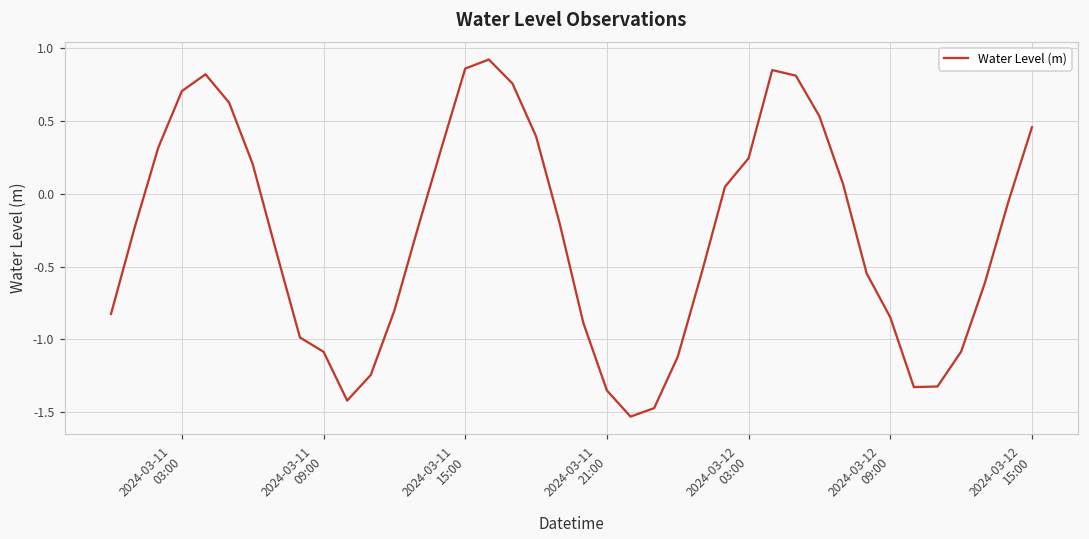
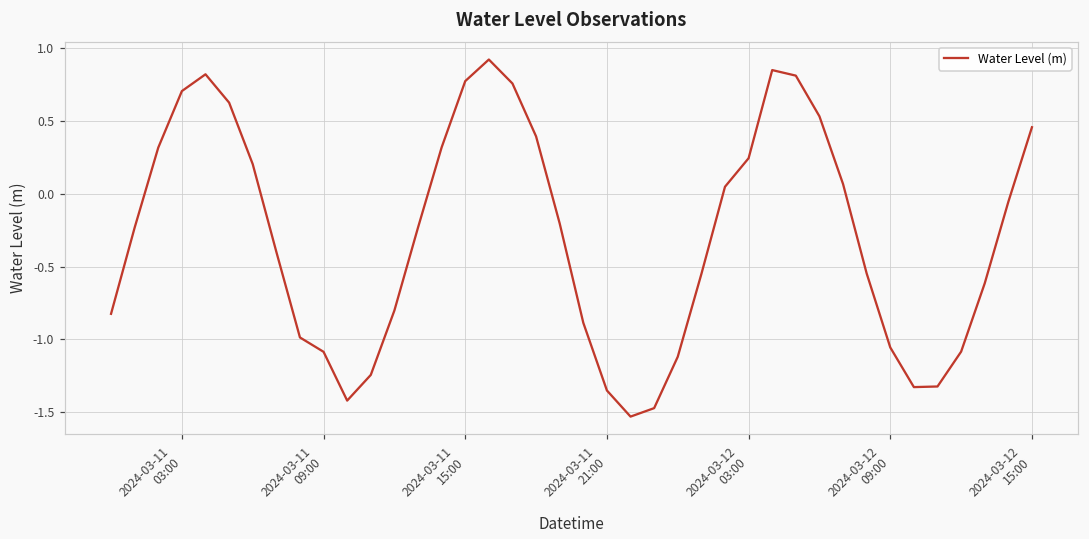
2024-03-11 15:00: 0.86 -> 0.77
2024-03-12 09:00: -0.85 -> -1.06
